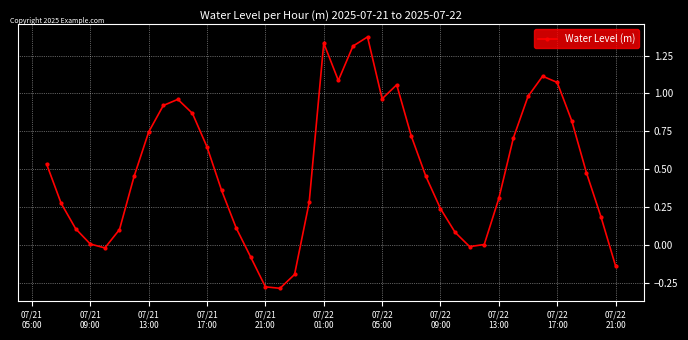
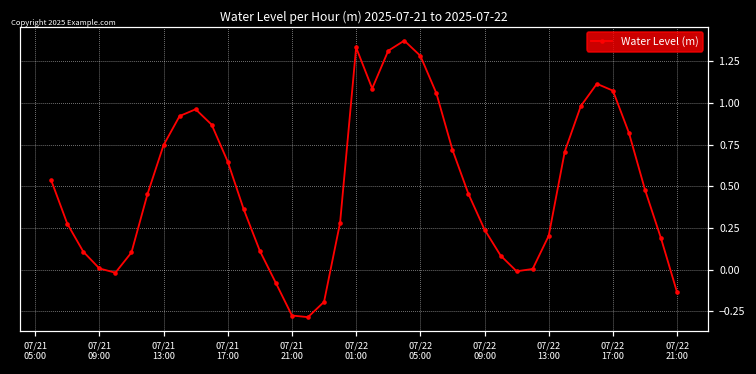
07/22 05:00: 0.96 -> 1.28
07/22 13:00: 0.31 -> 0.20
